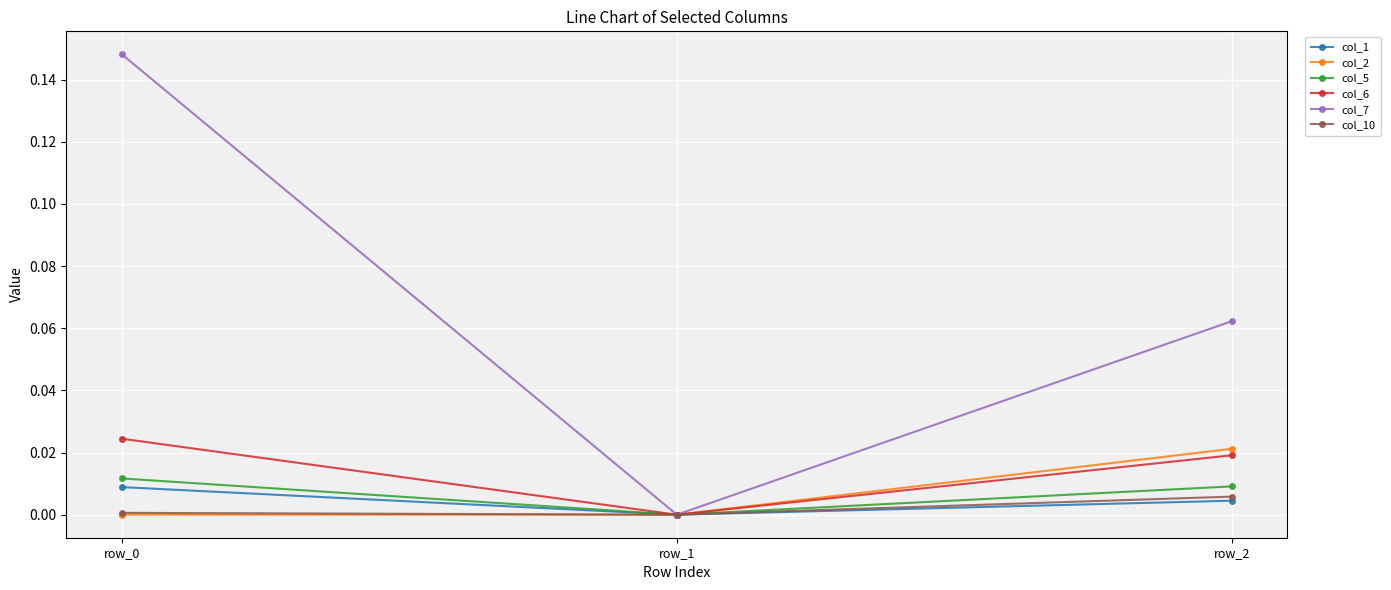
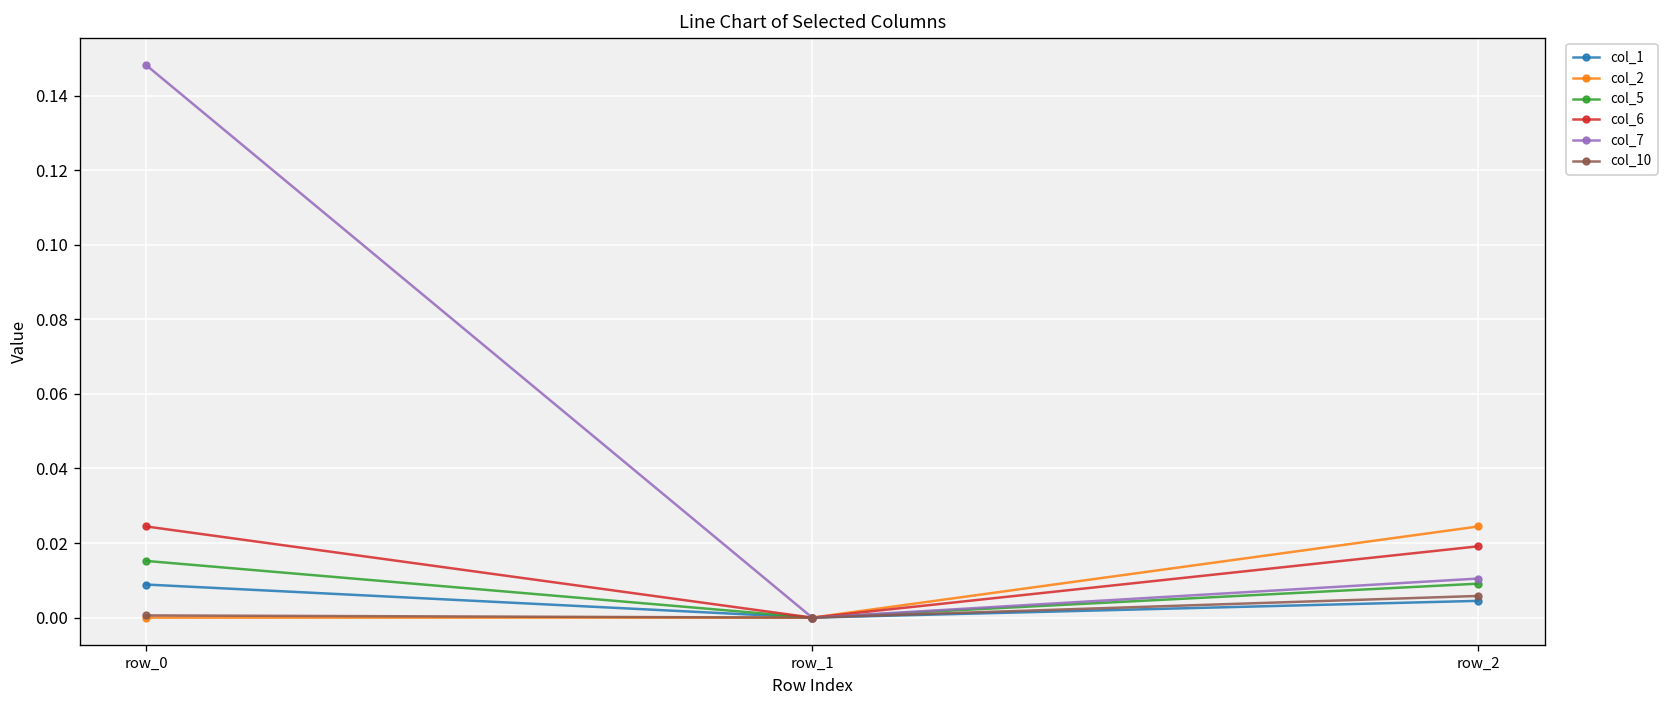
col_5, row_0: 0.012 -> 0.015
col_2, row_2: 0.021 -> 0.024
col_7, row_2: 0.062 -> 0.010
